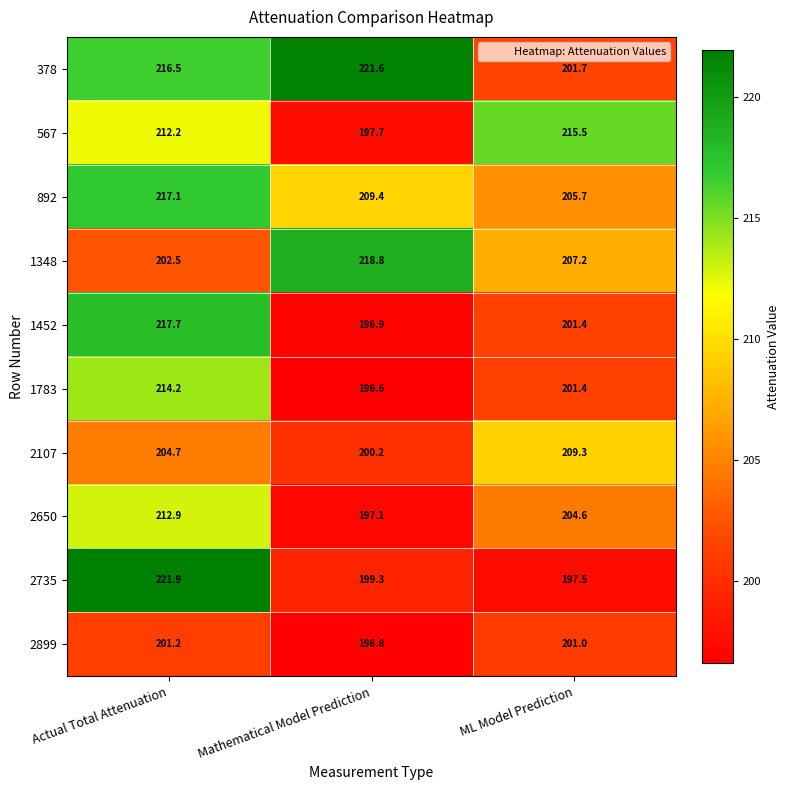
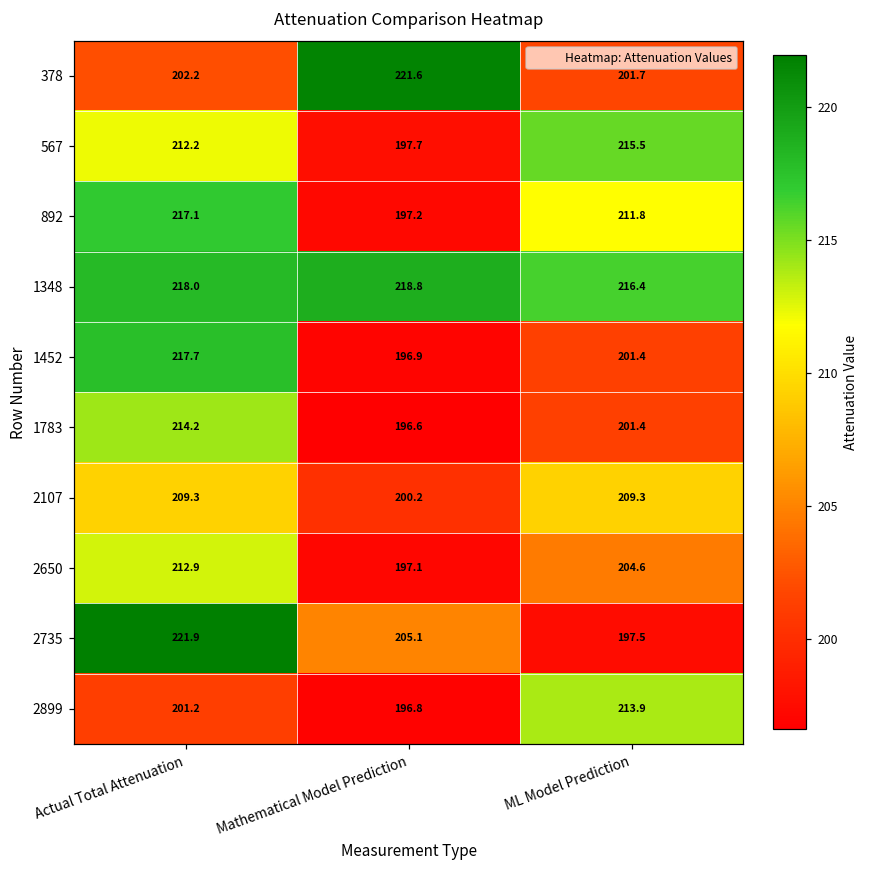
378, Actual Total Attenuation: 216.5 -> 202.2
892, Mathematical Model Prediction: 209.4 -> 197.2
892, ML Model Prediction: 205.7 -> 211.8
1348, Actual Total Attenuation: 202.5 -> 218.0
1348, ML Model Prediction: 207.2 -> 216.4
2107, Actual Total Attenuation: 204.7 -> 209.3
2735, Mathematical Model Prediction: 199.3 -> 205.1
2899, ML Model Prediction: 201.0 -> 213.9
